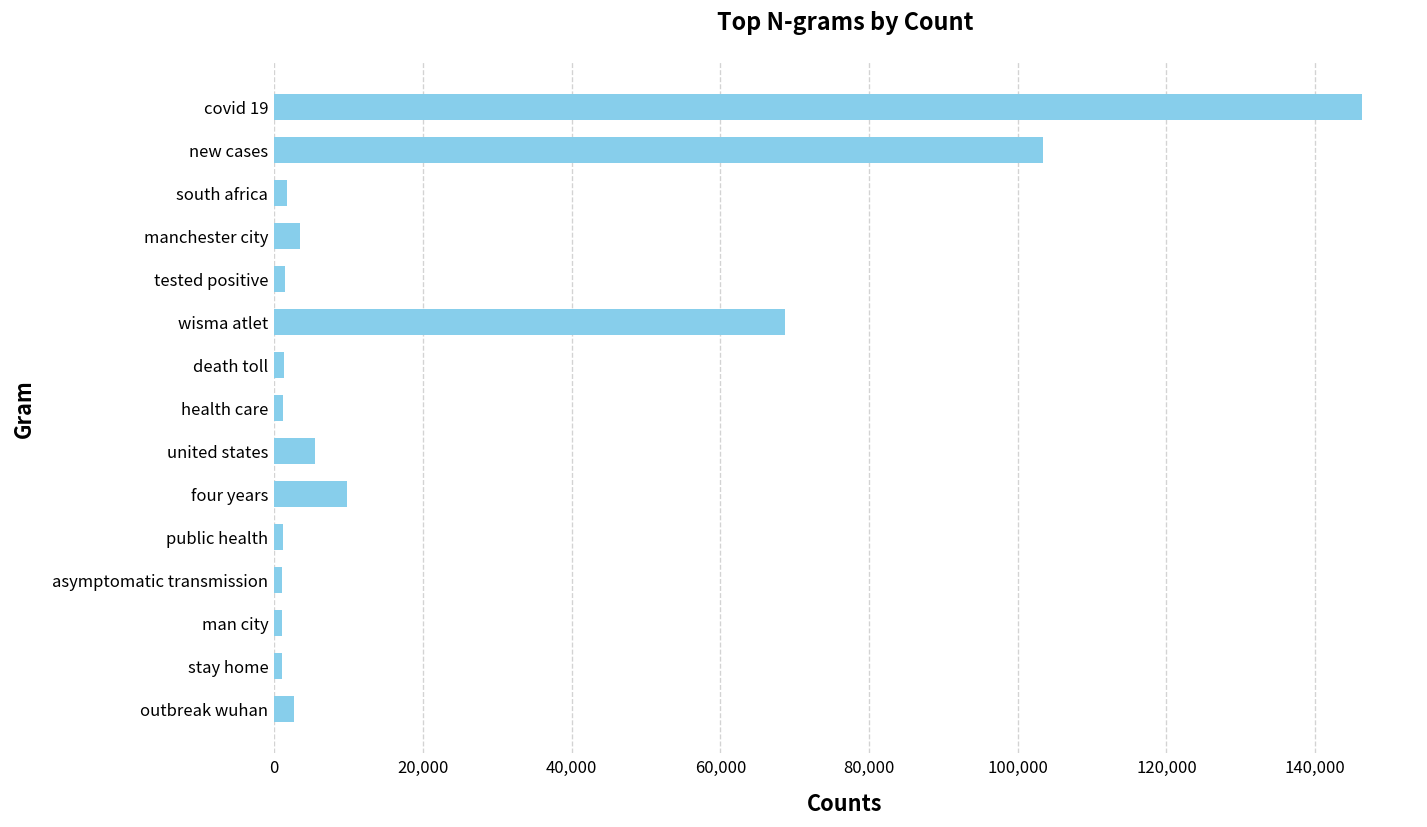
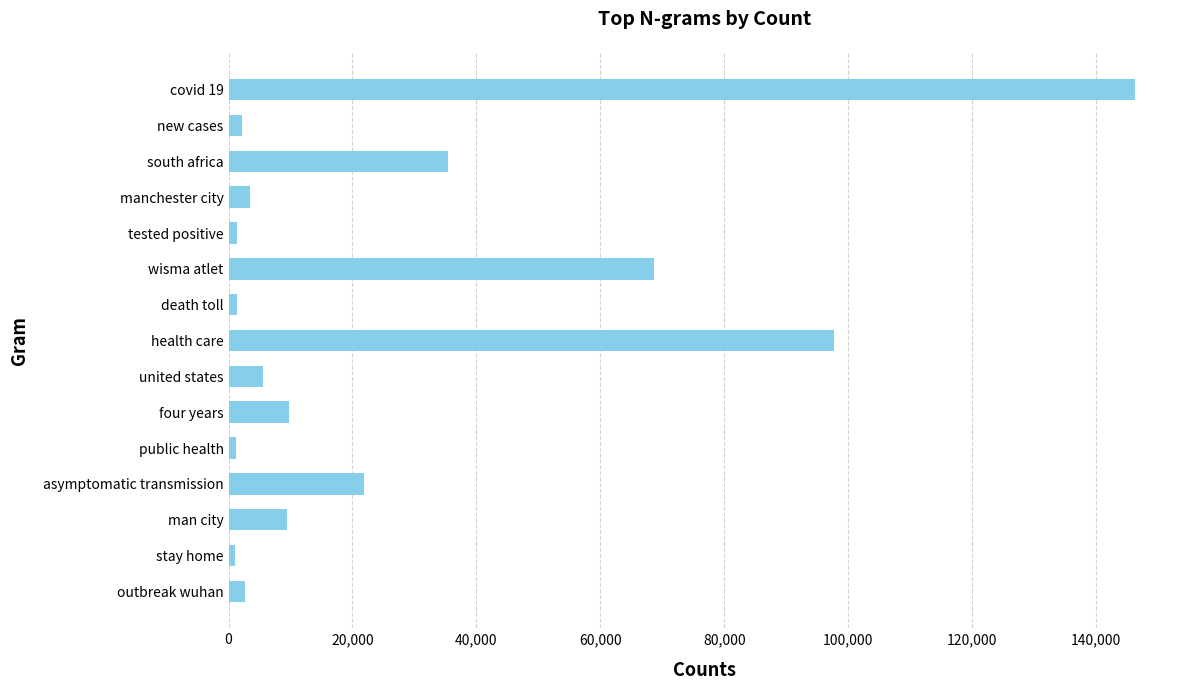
new cases: 103,000 -> 2,000
south africa: 2,000 -> 35,000
health care: 1,000 -> 98,000
asymptomatic transmission: 1,000 -> 22,000
man city: 1,000 -> 9,000
